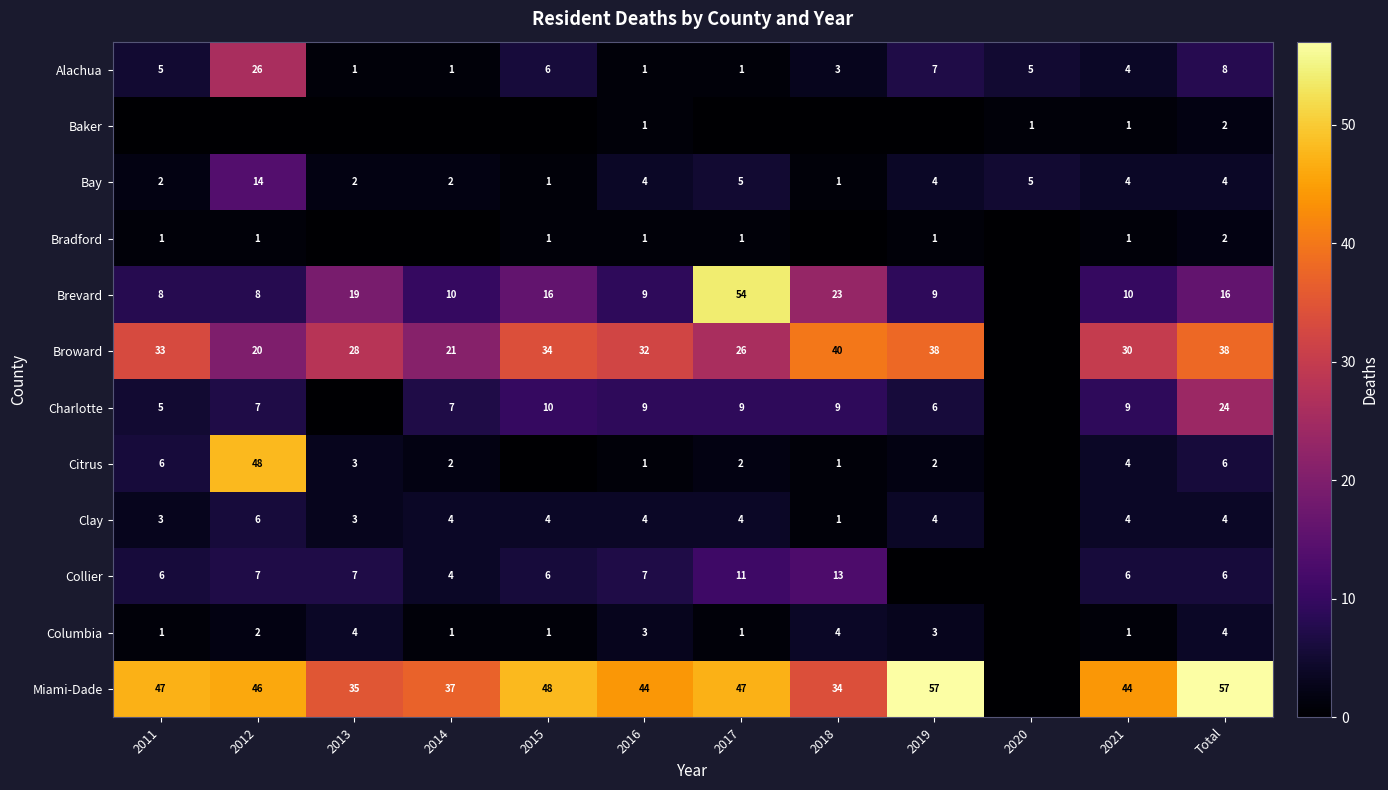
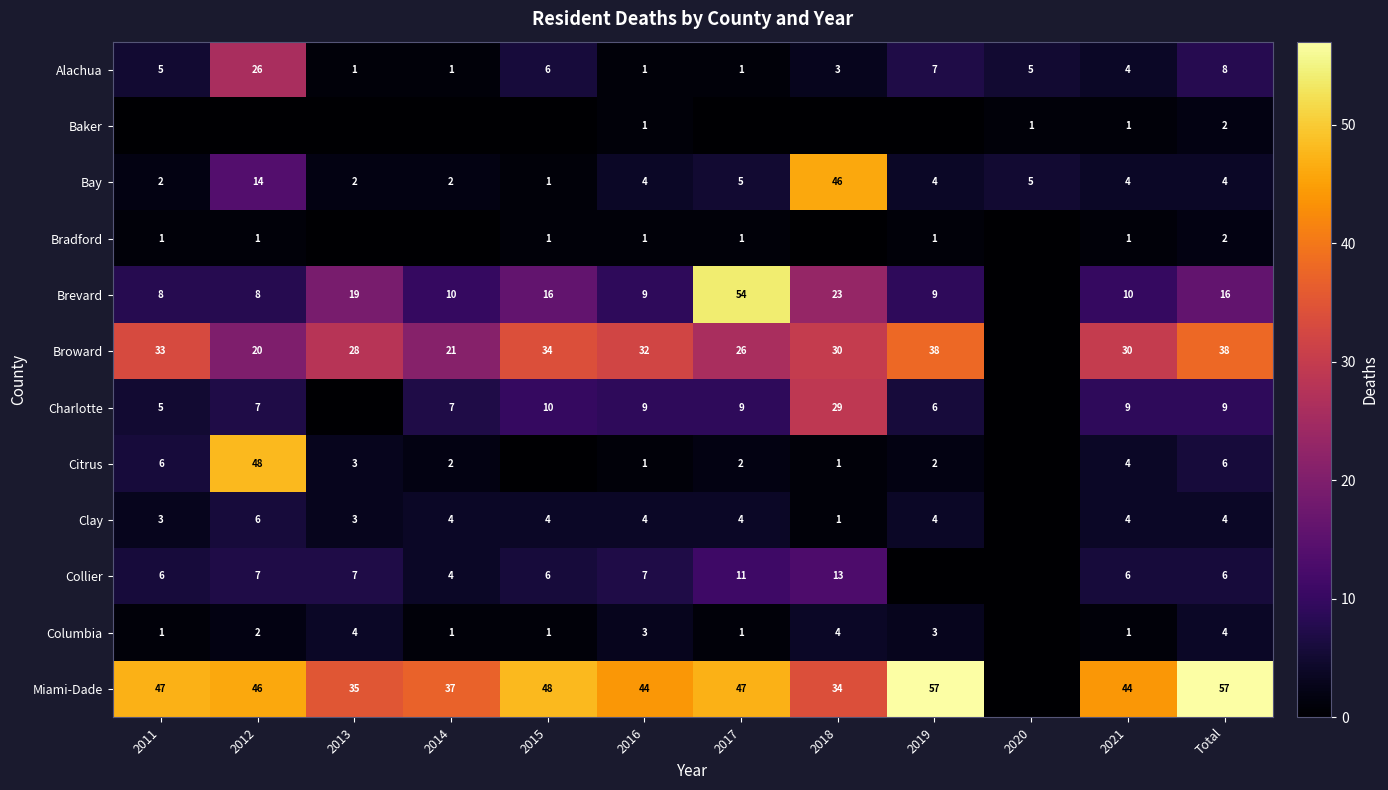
Bay, 2018: 1 -> 46
Broward, 2018: 40 -> 30
Charlotte, 2018: 9 -> 29
Charlotte, Total: 24 -> 9
